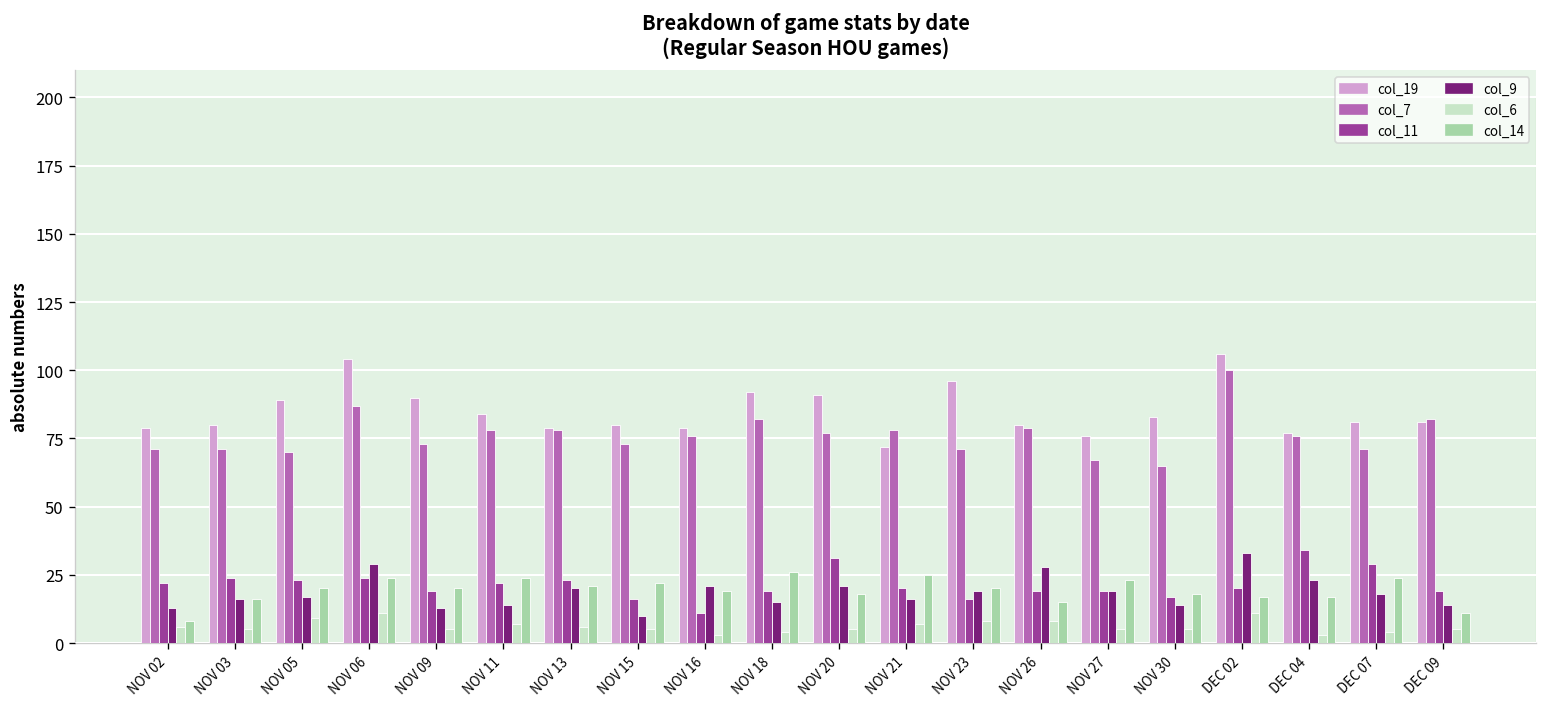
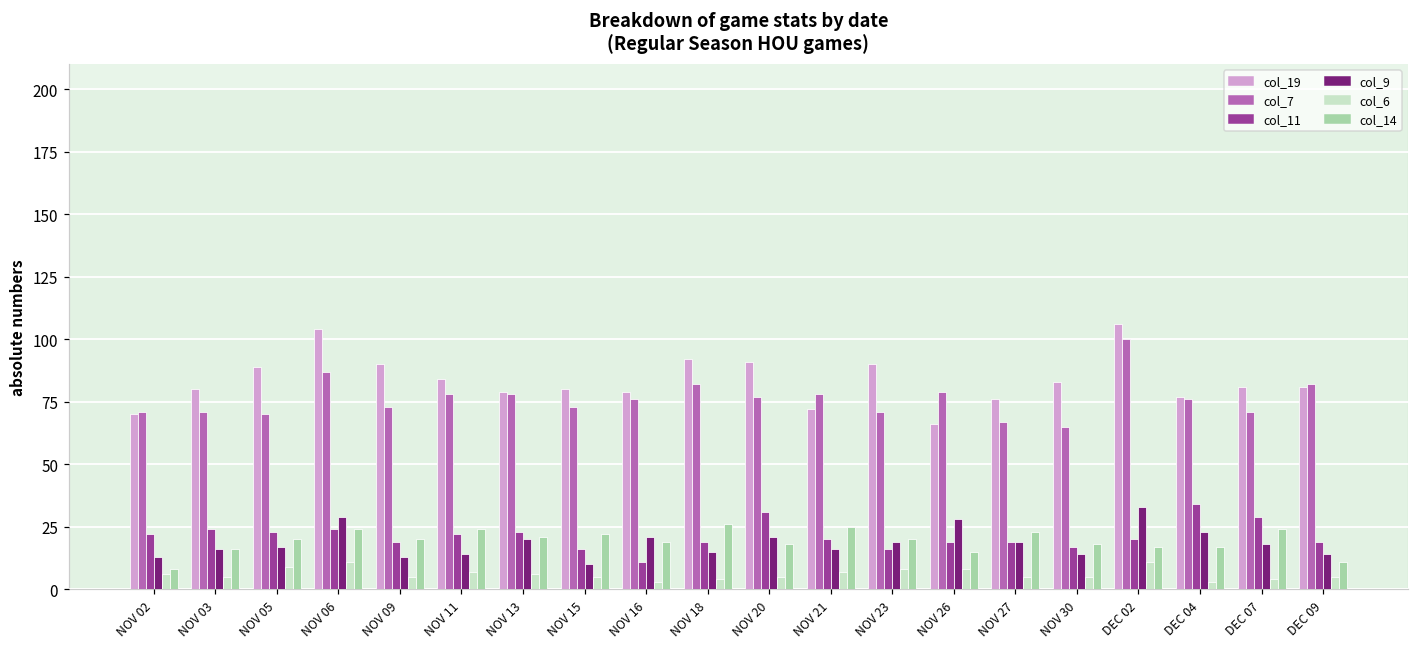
col_19, NOV 02: 79 -> 70
col_19, NOV 23: 96 -> 90
col_19, NOV 26: 80 -> 66
